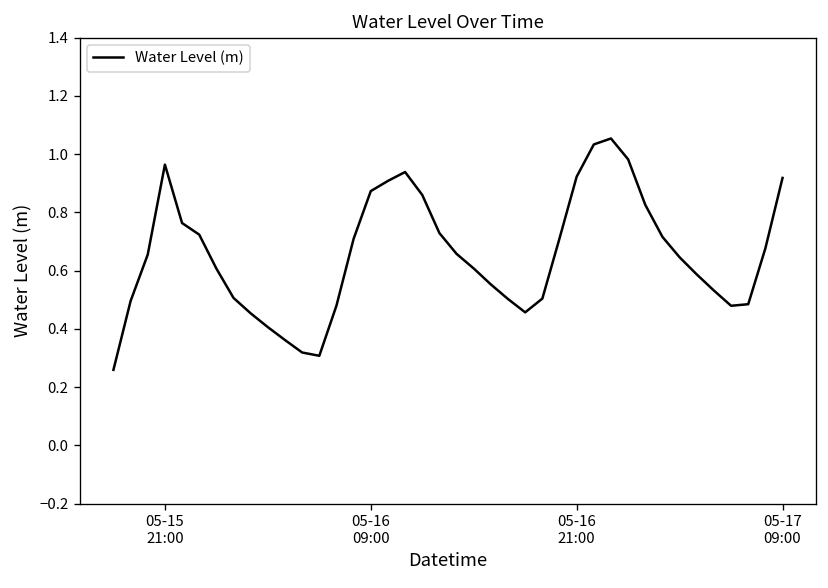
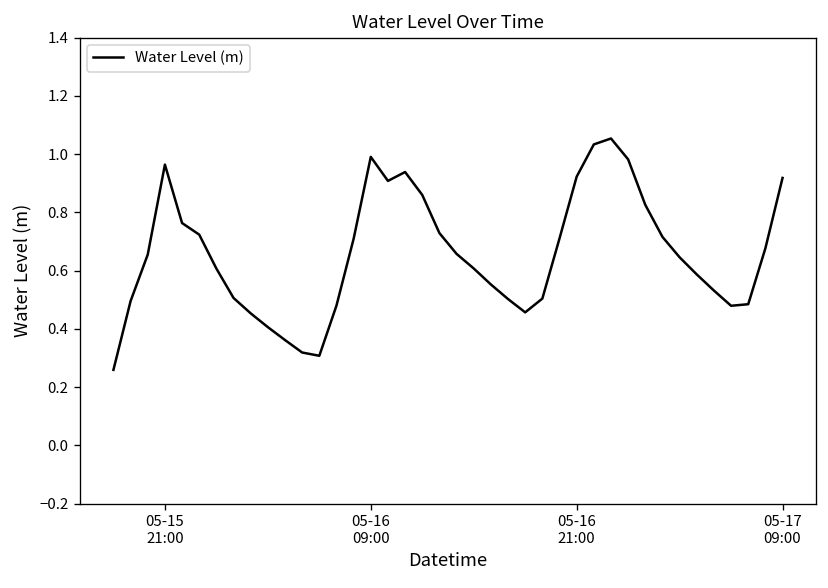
05-16 09:00: 0.87 -> 0.99
